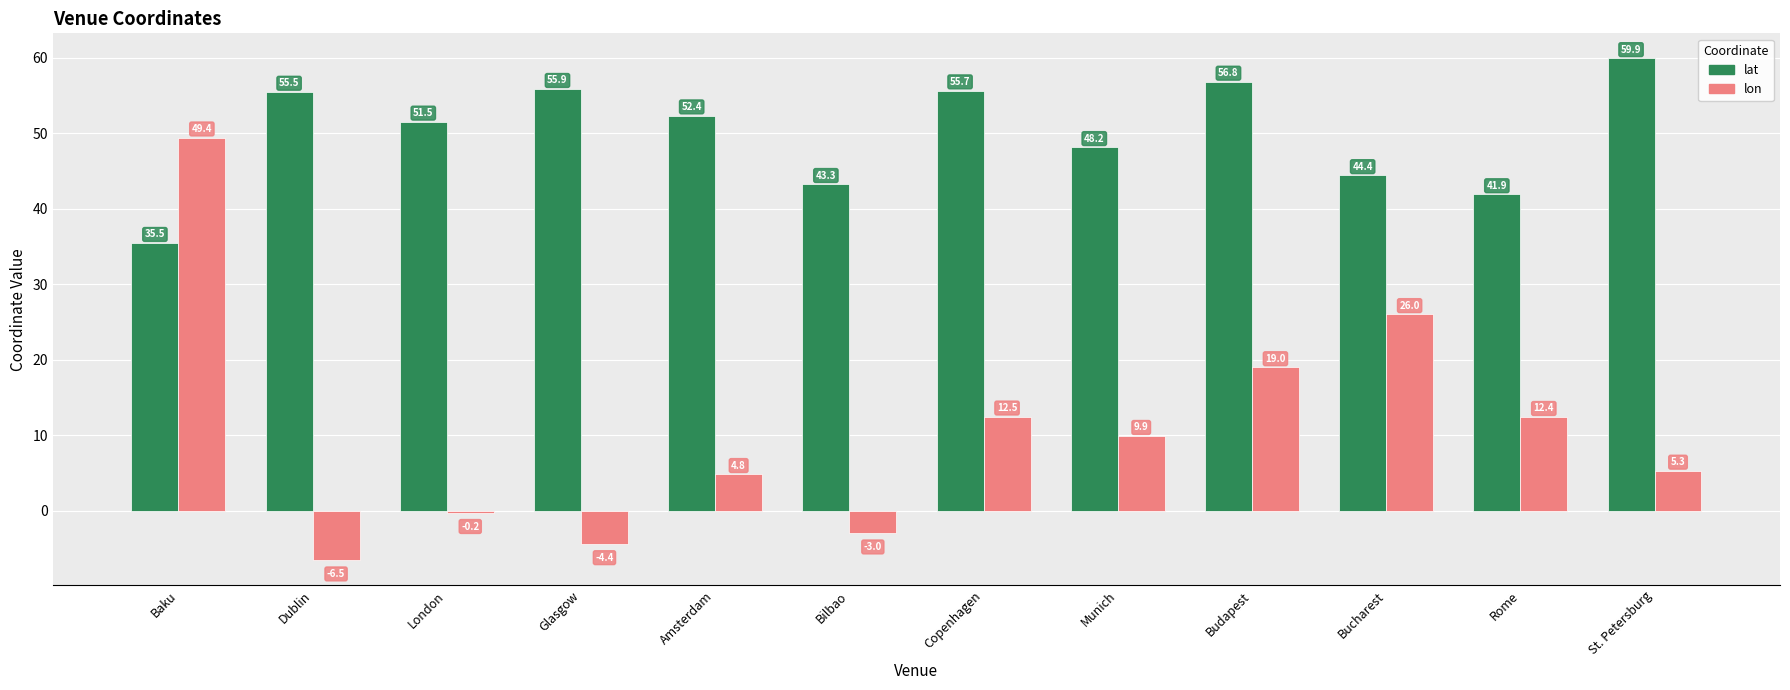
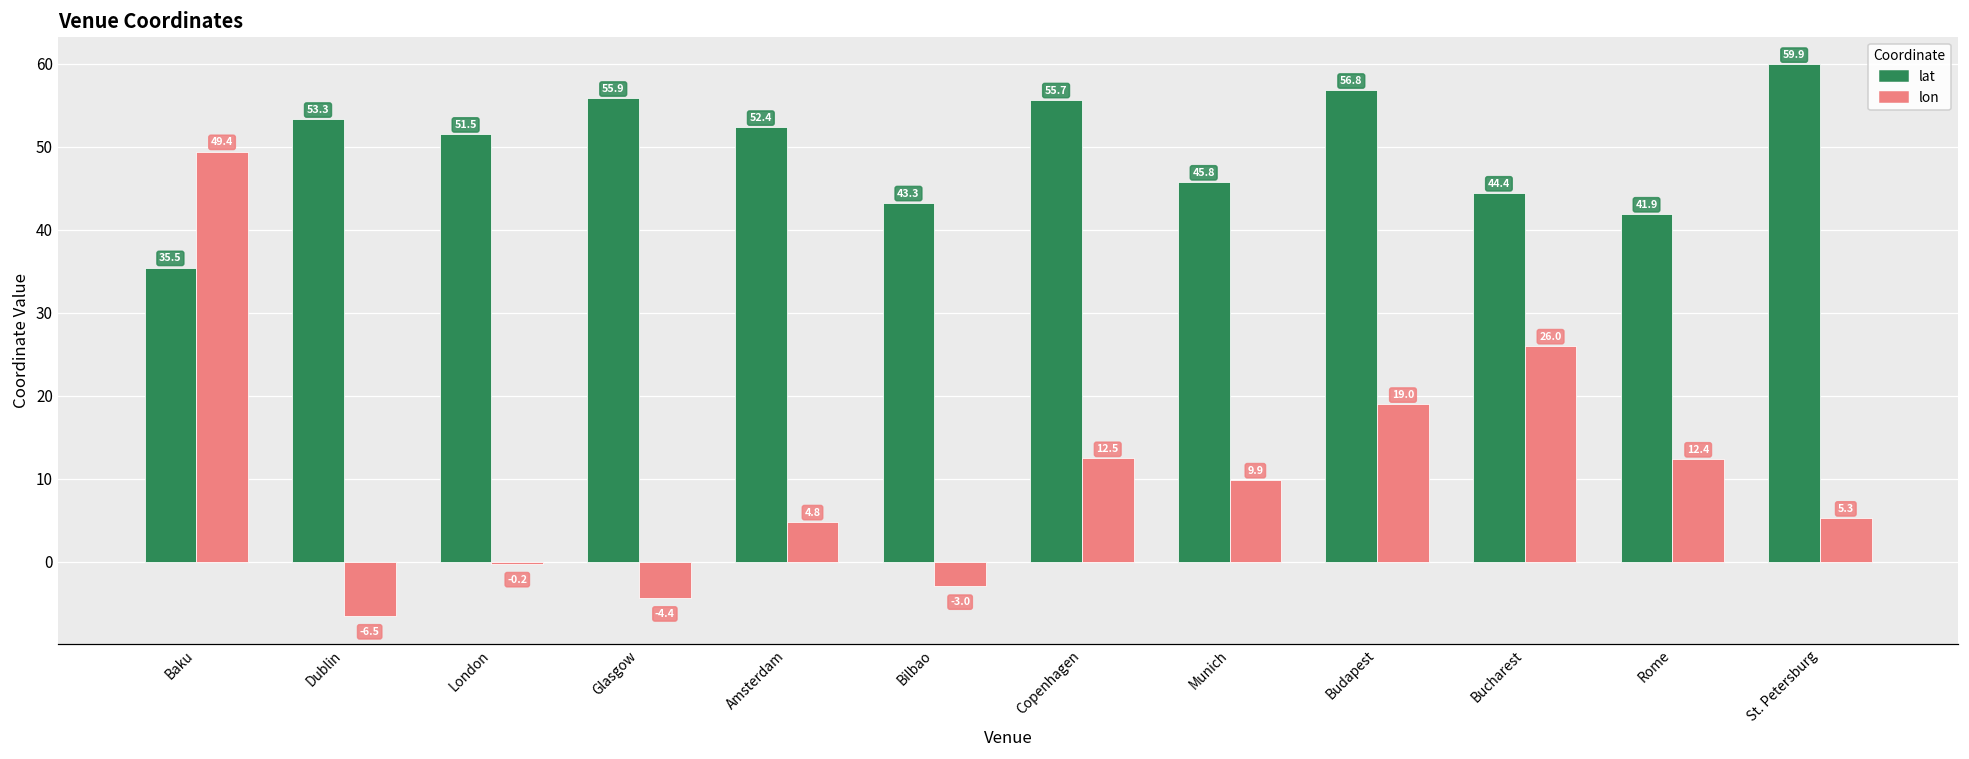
lat, Dublin: 55.5 -> 53.3
lat, Munich: 48.2 -> 45.8
